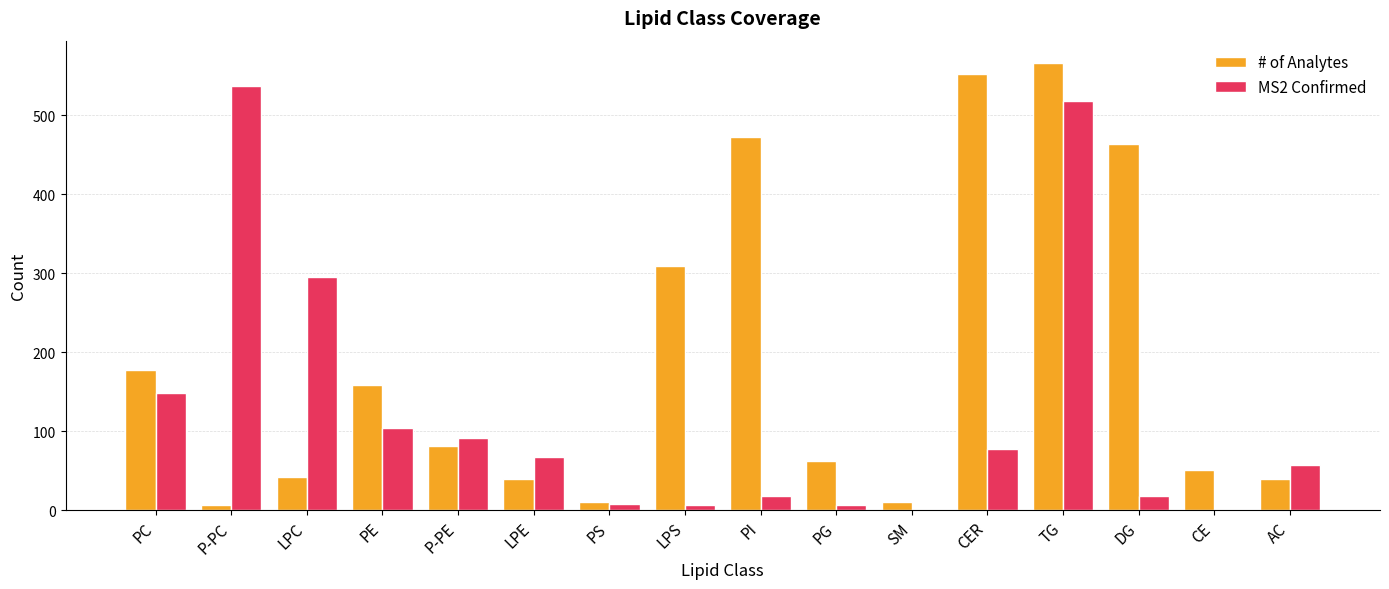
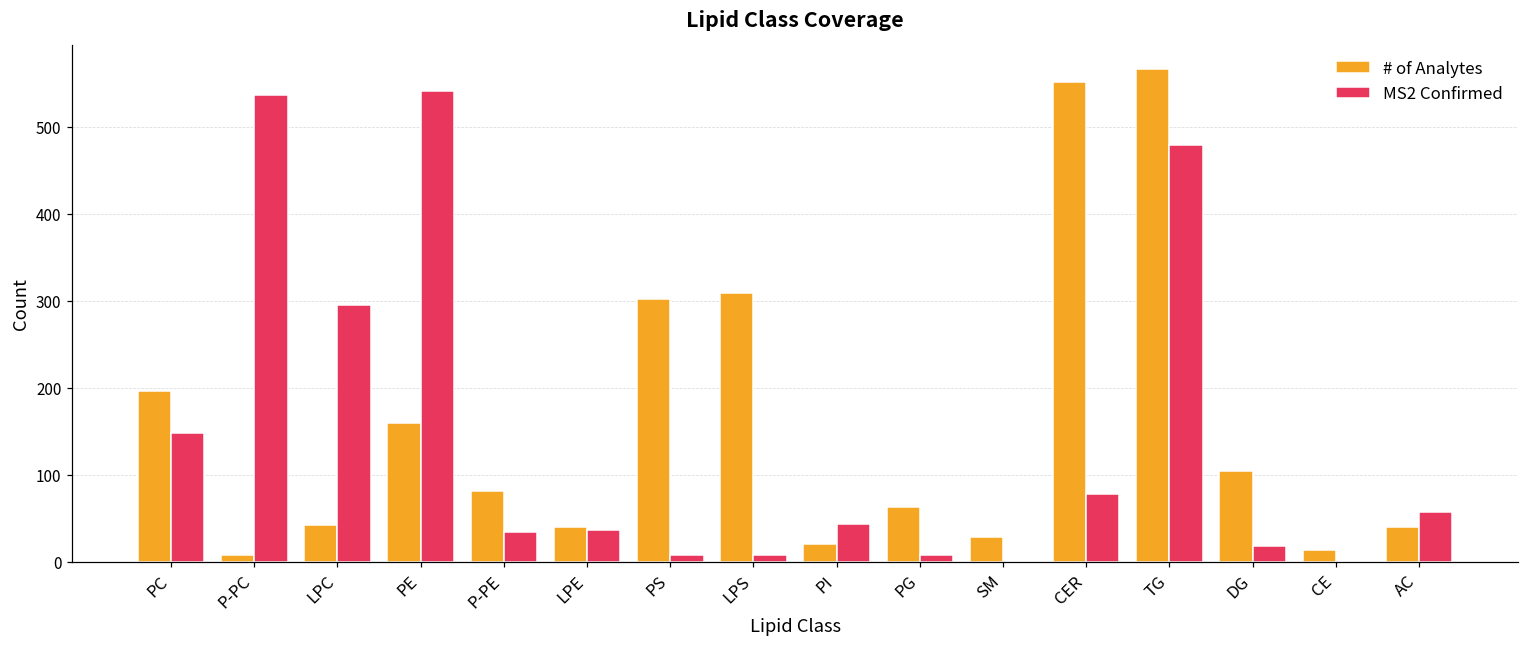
# of Analytes, PC: 180 -> 200
MS2 Confirmed, PE: 100 -> 540
MS2 Confirmed, P-PE: 90 -> 30
MS2 Confirmed, LPE: 70 -> 40
# of Analytes, PS: 10 -> 300
# of Analytes, PI: 470 -> 20
MS2 Confirmed, PI: 20 -> 40
# of Analytes, SM: 10 -> 30
MS2 Confirmed, TG: 520 -> 480
# of Analytes, DG: 460 -> 100
# of Analytes, CE: 50 -> 10
